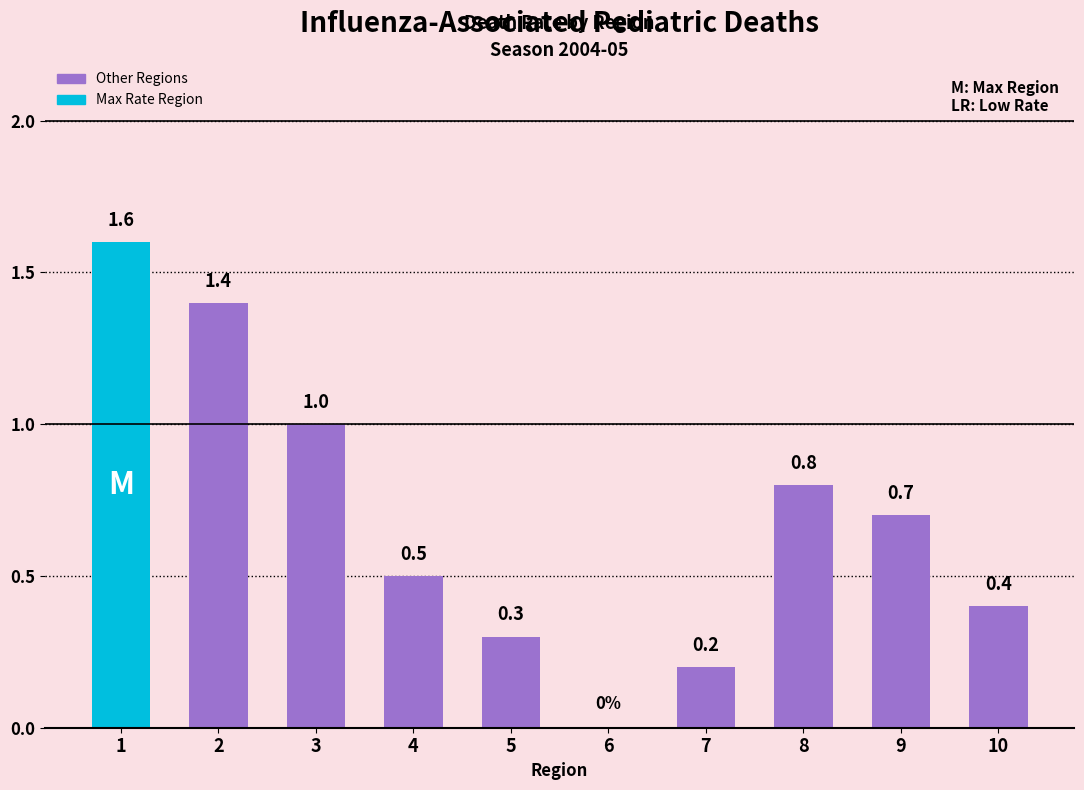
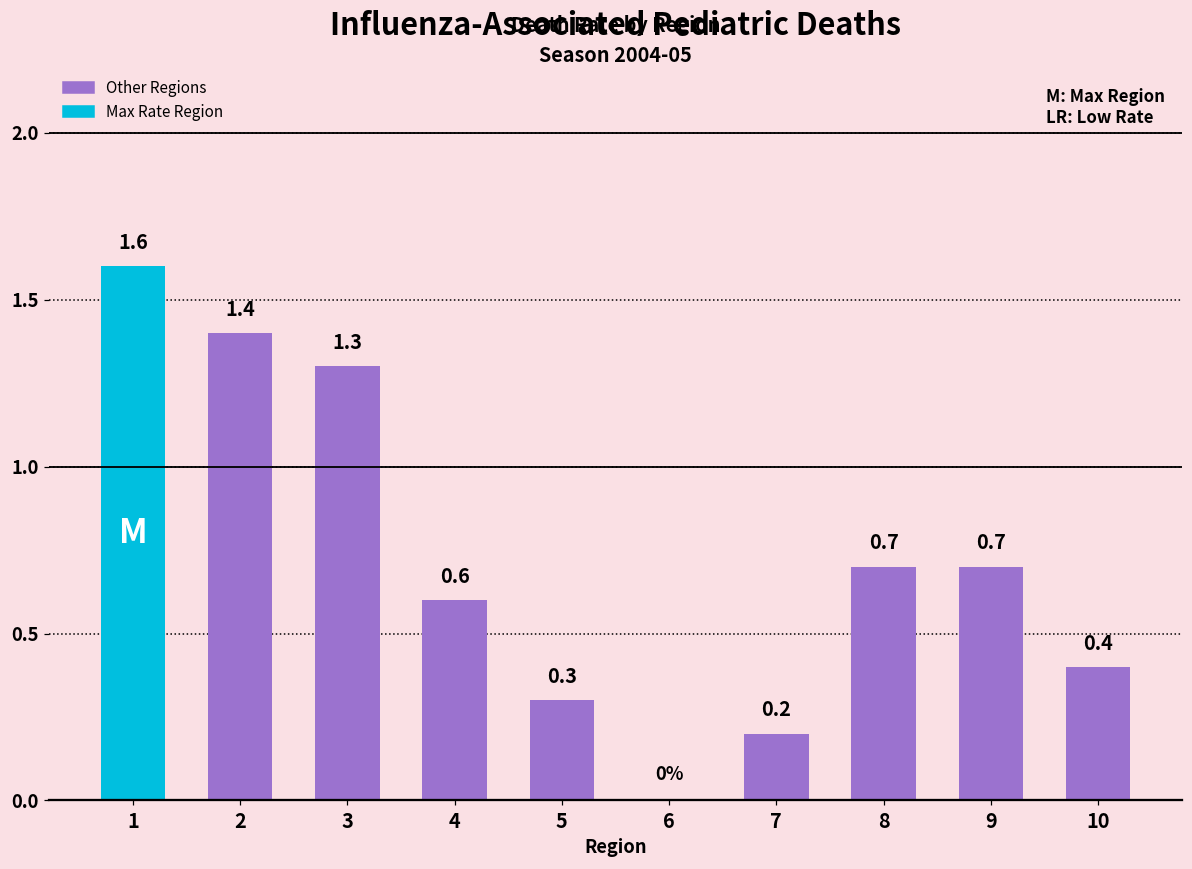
3: 1.0 -> 1.3
4: 0.5 -> 0.6
8: 0.8 -> 0.7
